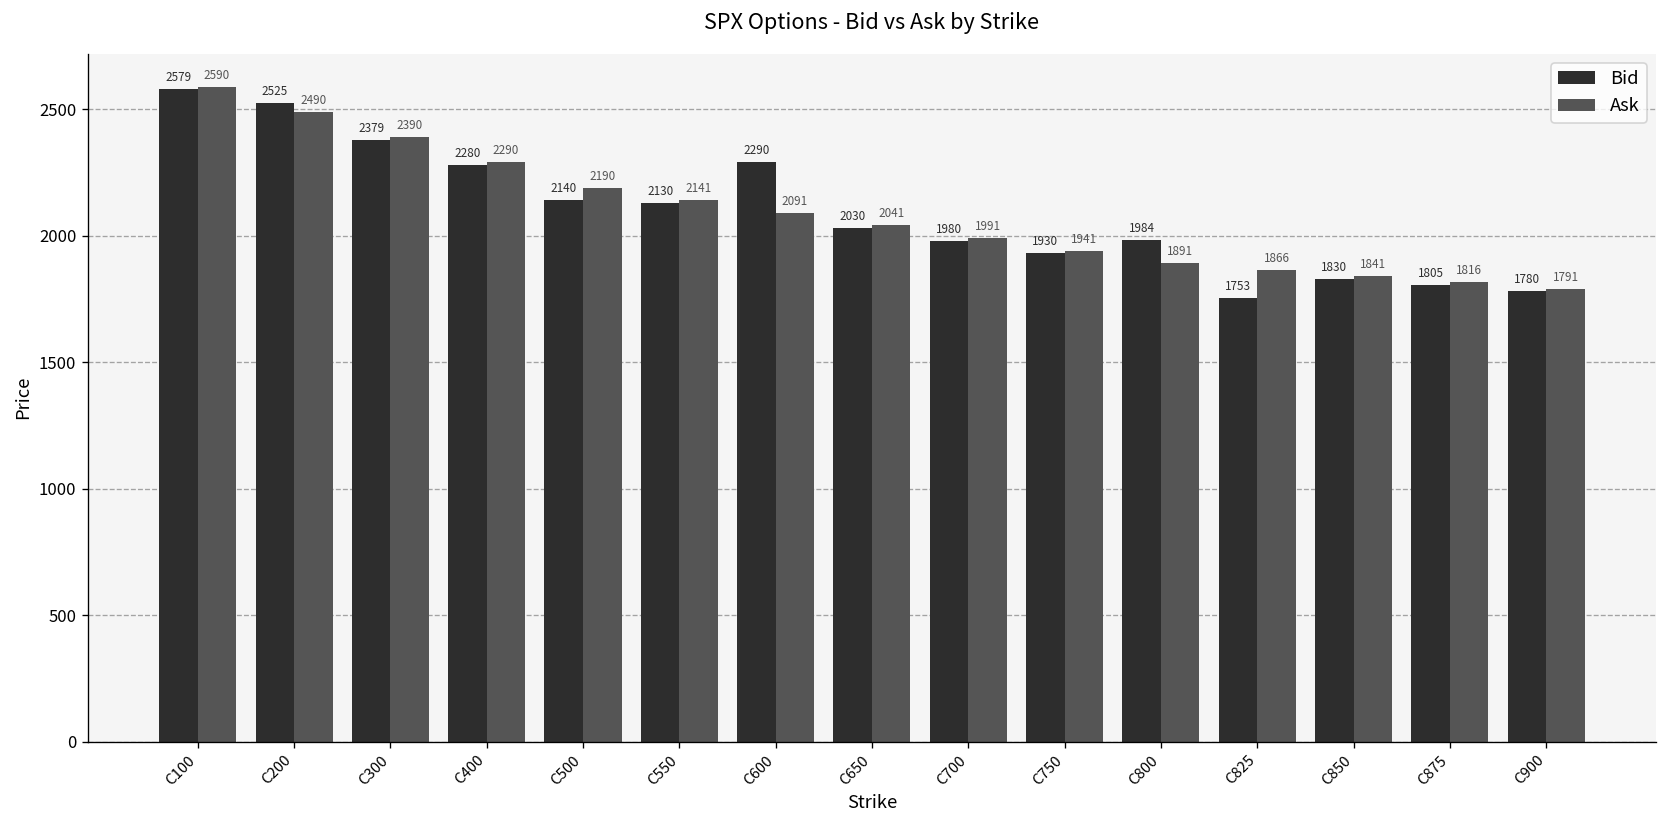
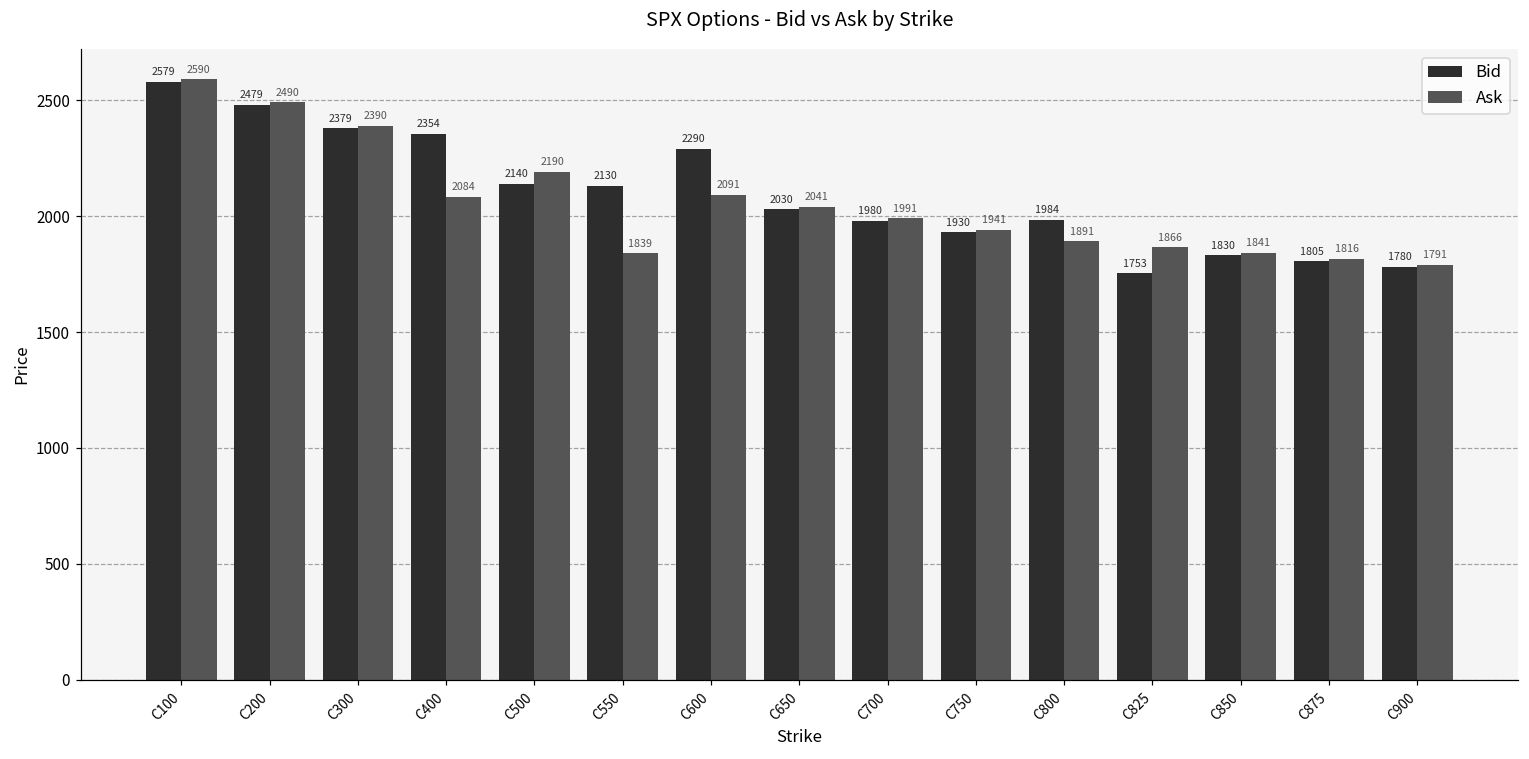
Bid, C200: 2525 -> 2479
Bid, C400: 2280 -> 2354
Ask, C400: 2290 -> 2084
Ask, C550: 2141 -> 1839
